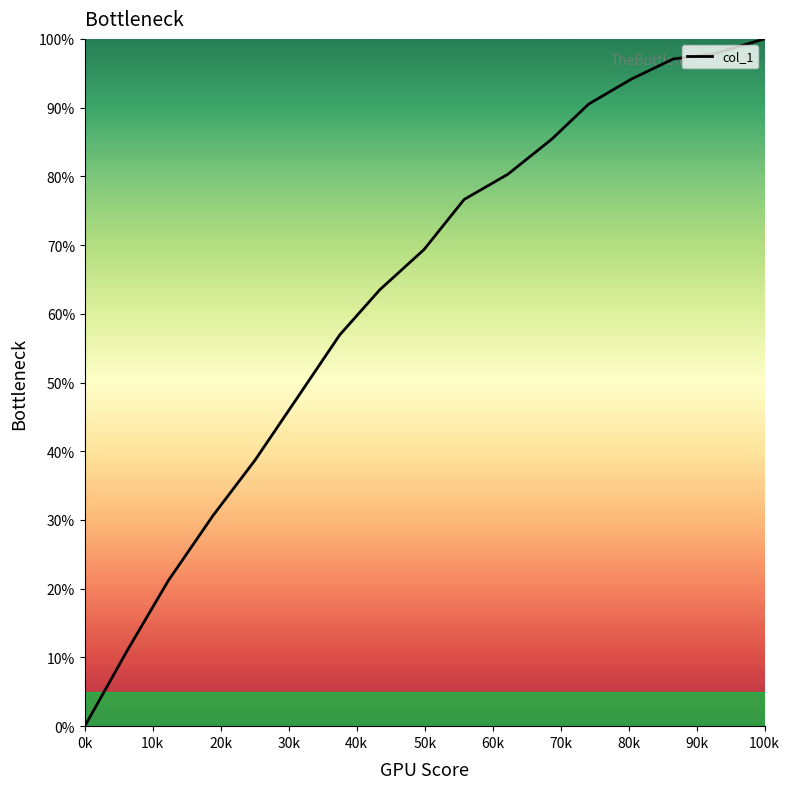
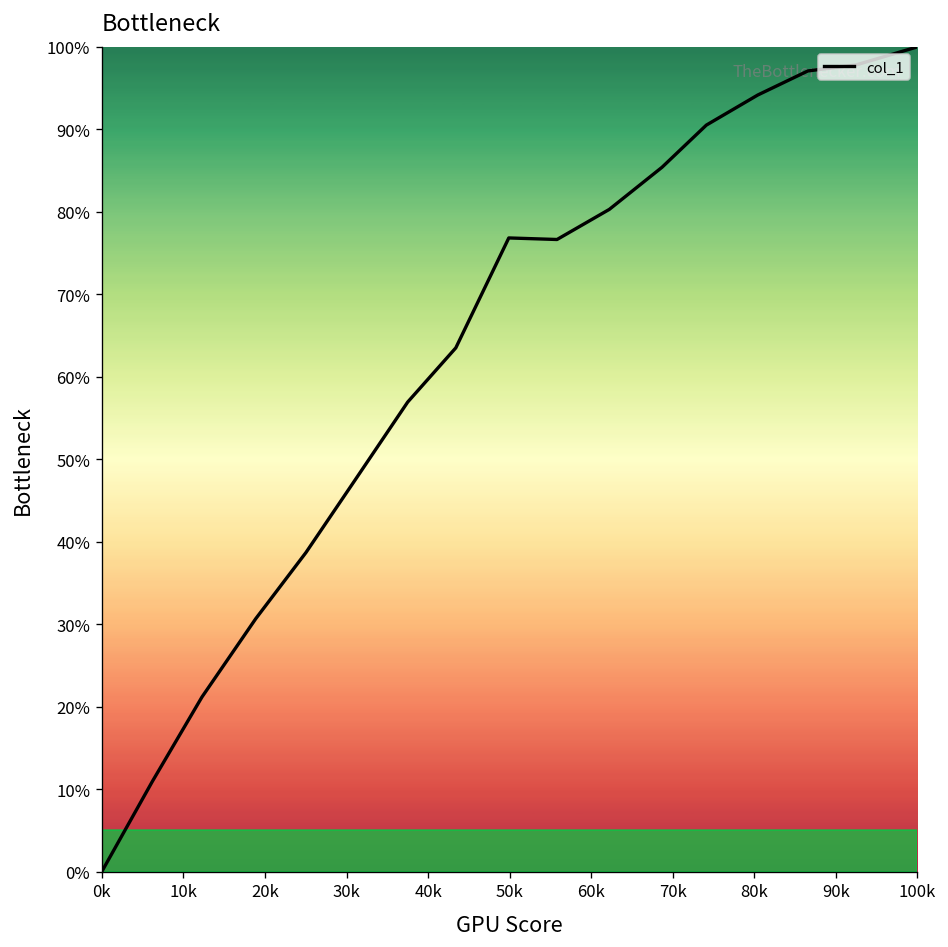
50k: 69% -> 77%
